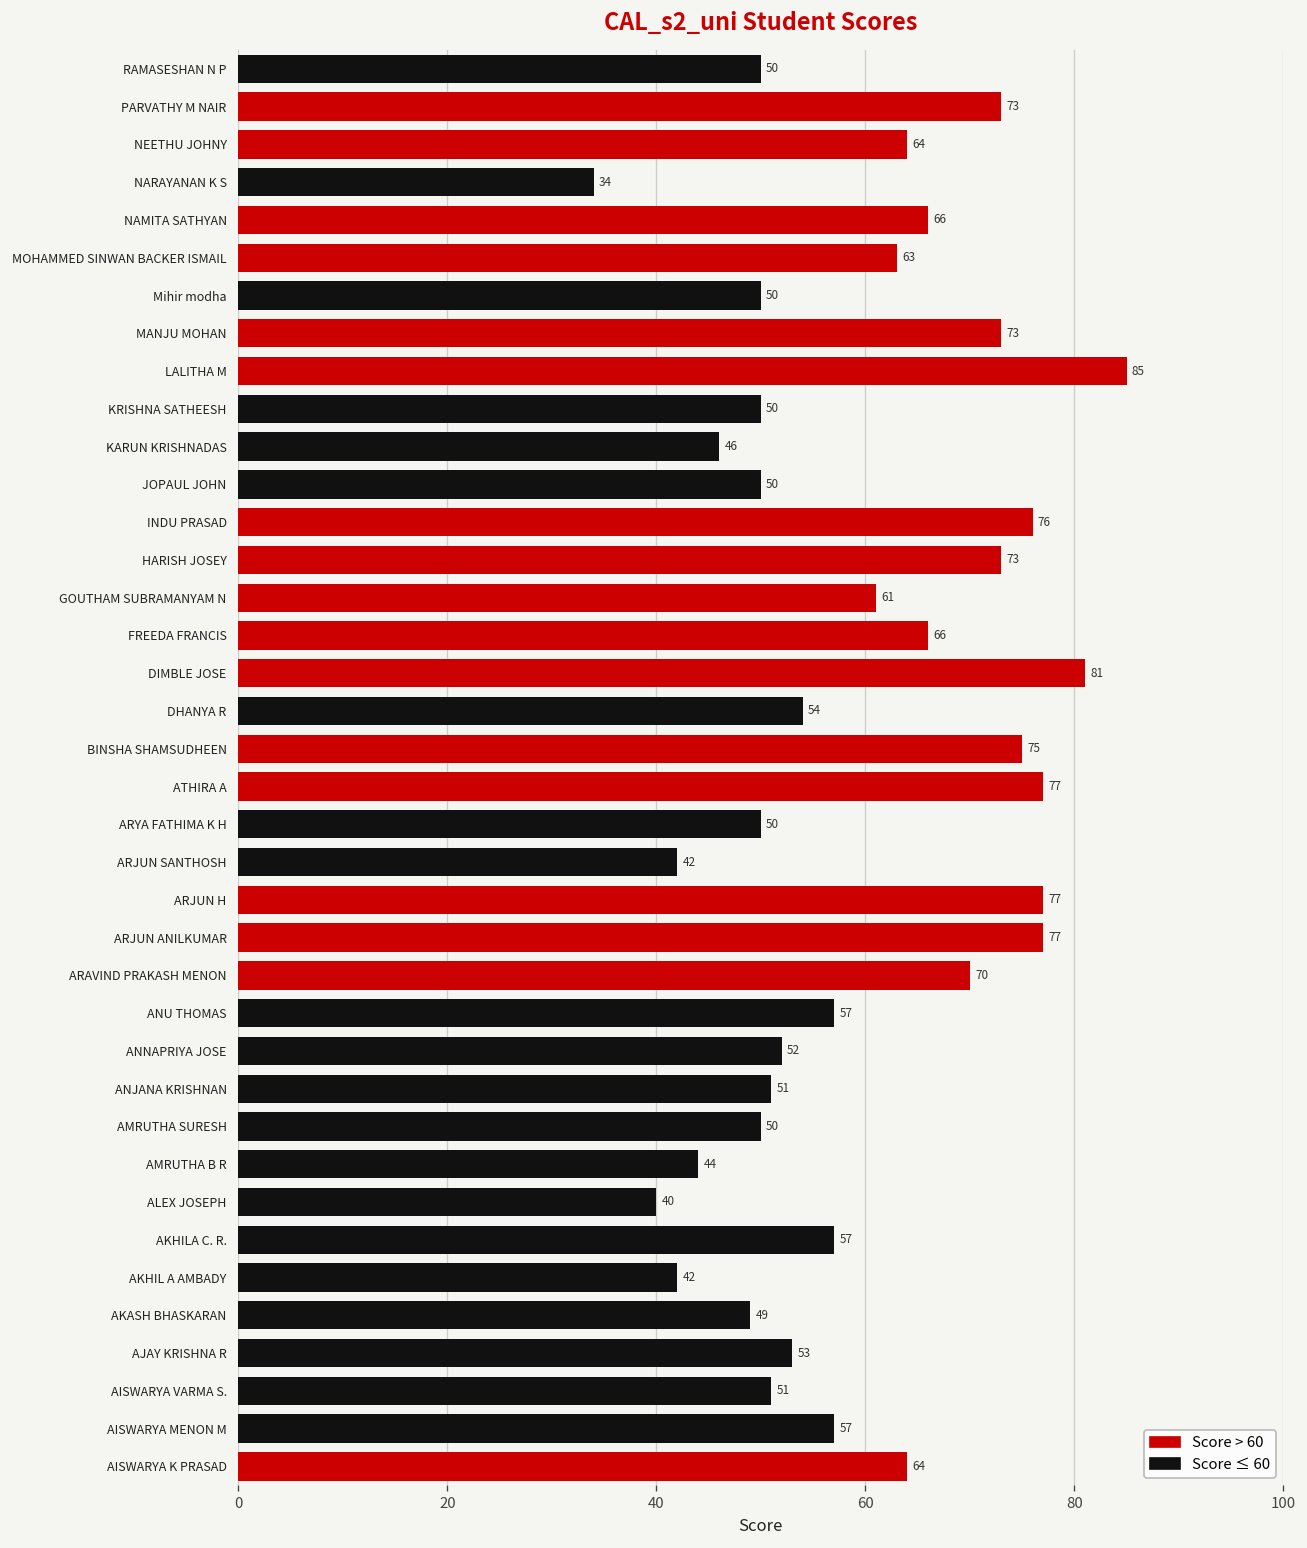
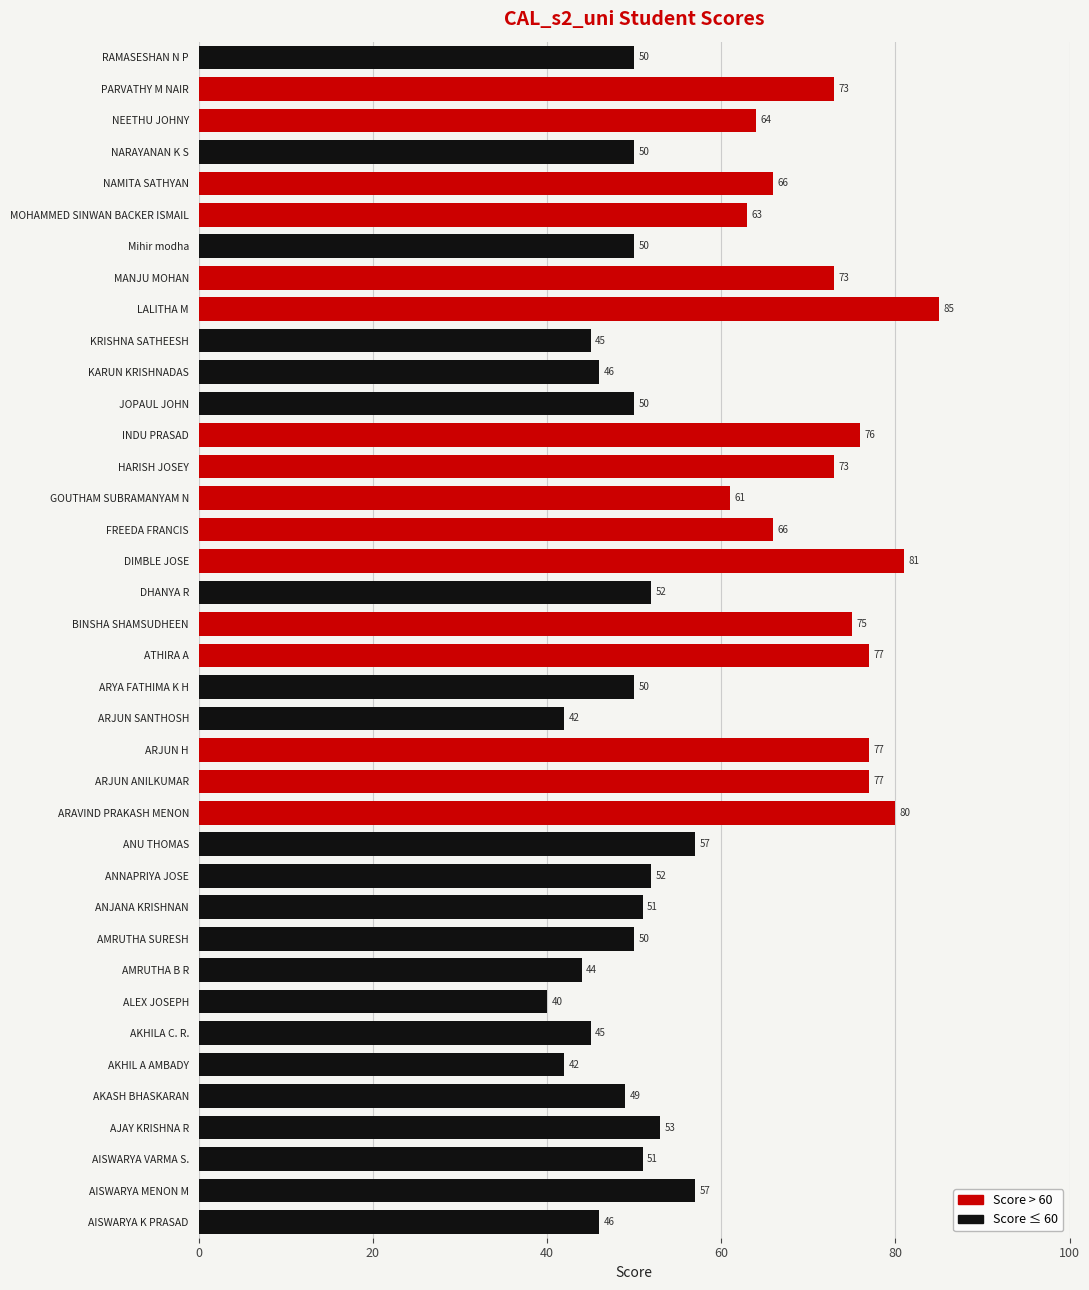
NARAYANAN K S: 34 -> 50
KRISHNA SATHEESH: 50 -> 45
DHANYA R: 54 -> 52
ARAVIND PRAKASH MENON: 70 -> 80
AKHILA C. R.: 57 -> 45
AISWARYA K PRASAD: 64 -> 46
